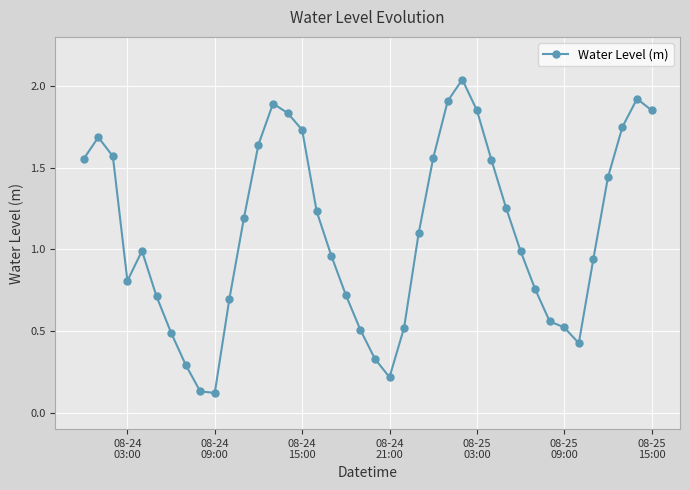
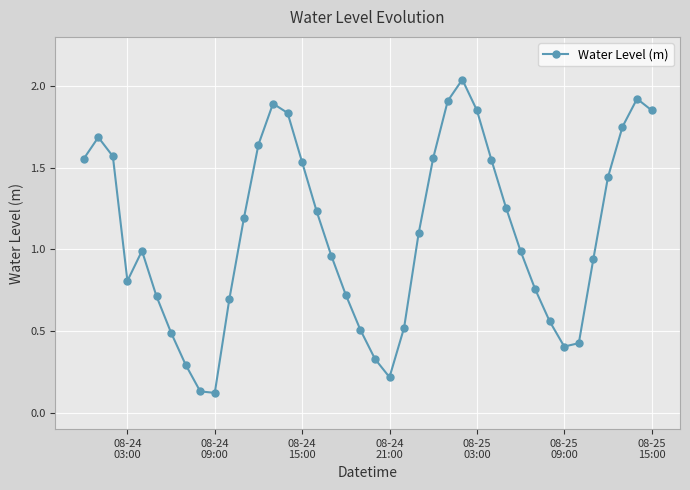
08-24 15:00: 1.73 -> 1.53
08-25 09:00: 0.52 -> 0.41
